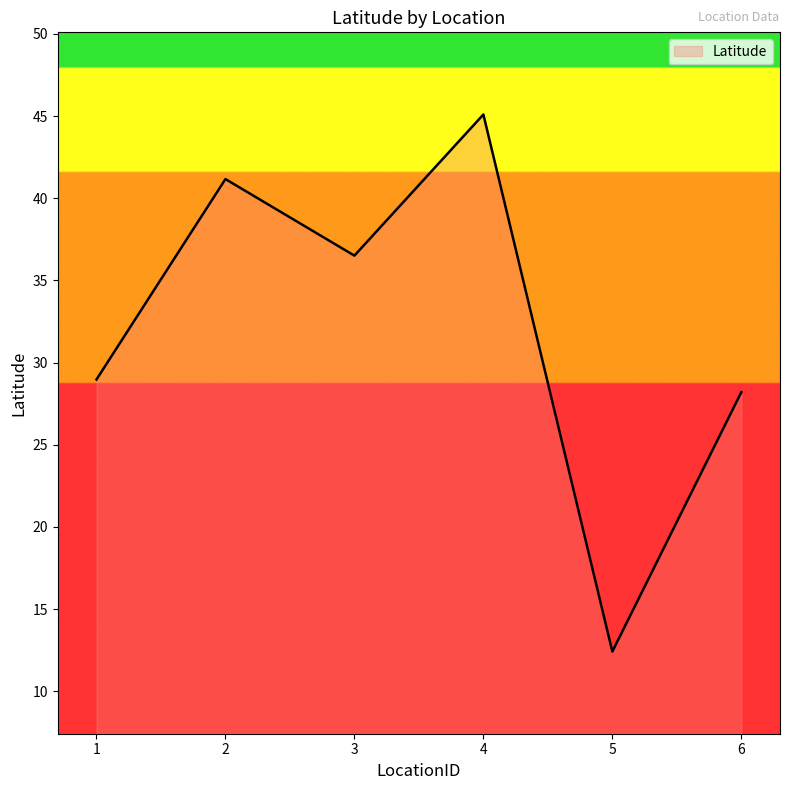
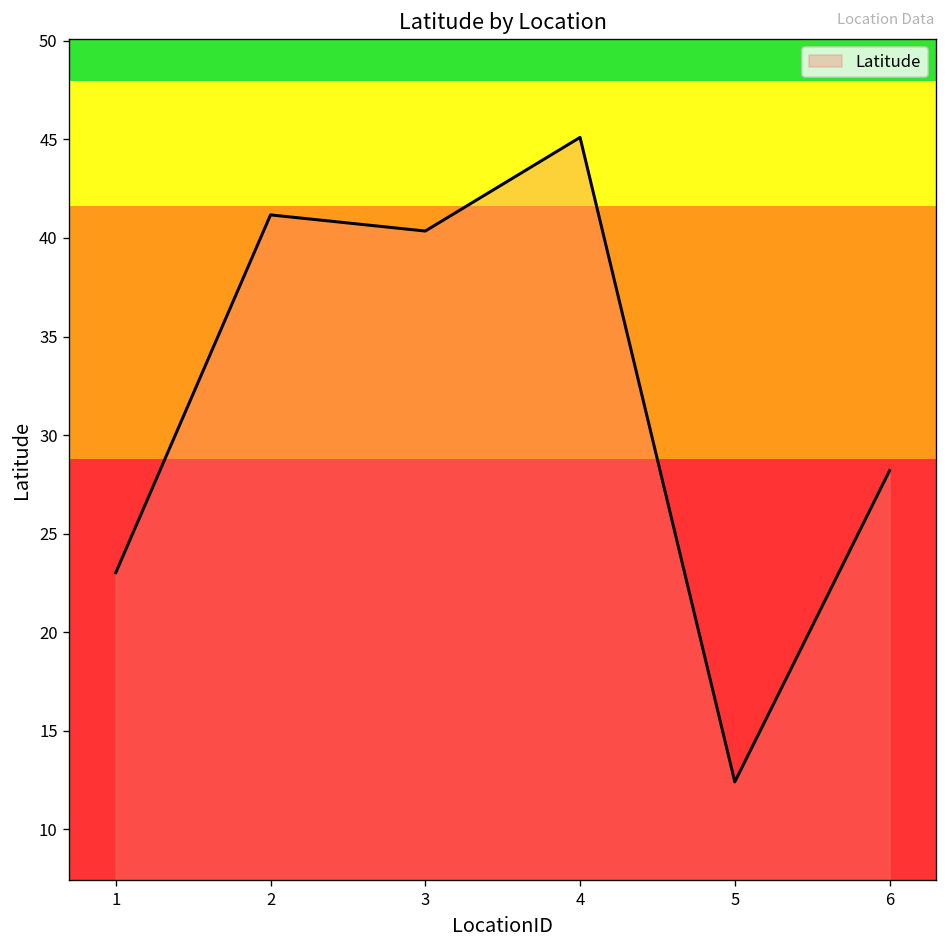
1: 29.0 -> 23.0
3: 36.5 -> 40.3
